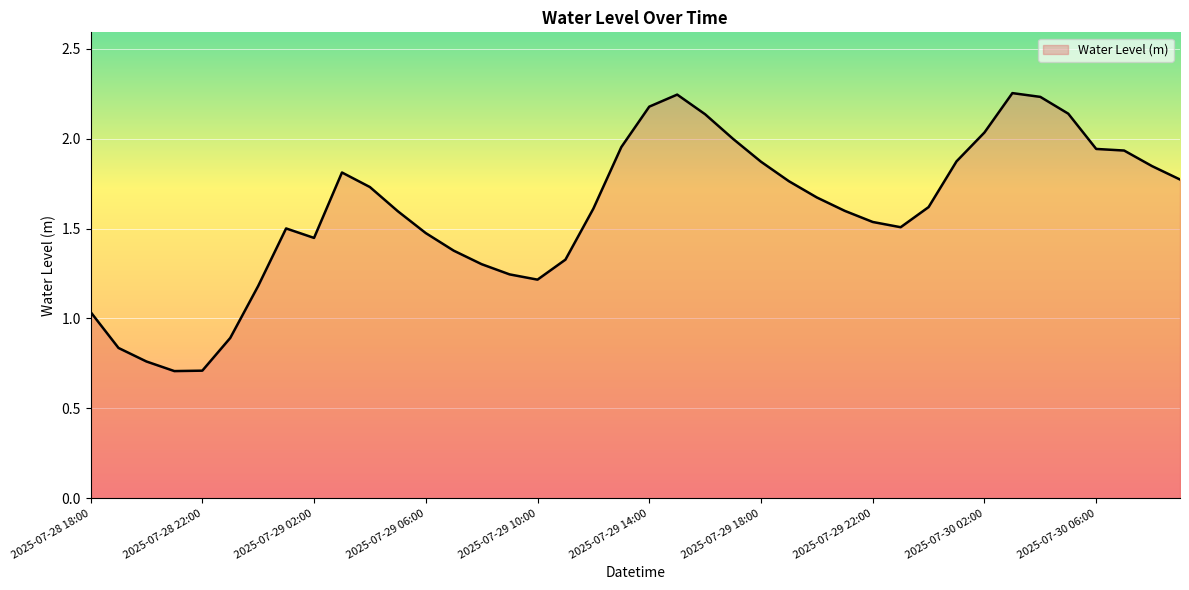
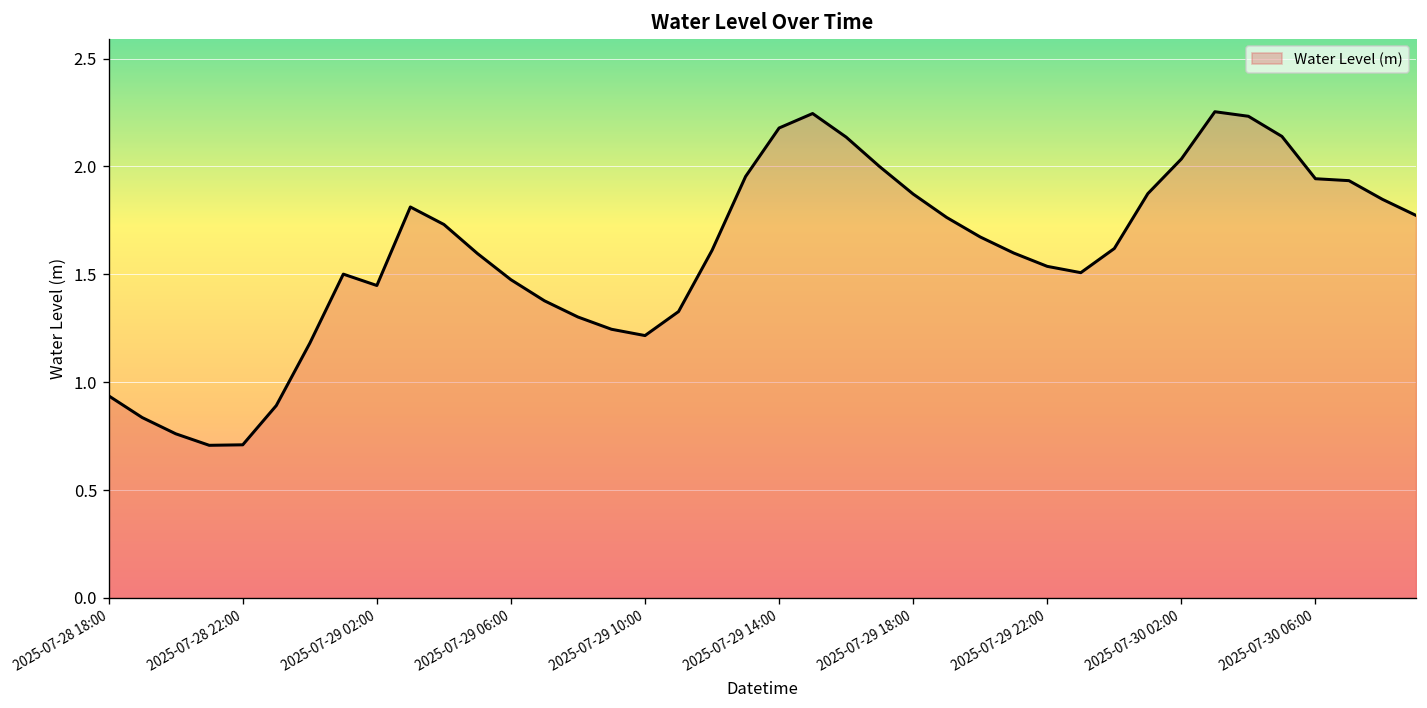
2025-07-28 18:00: 1.04 -> 0.94
